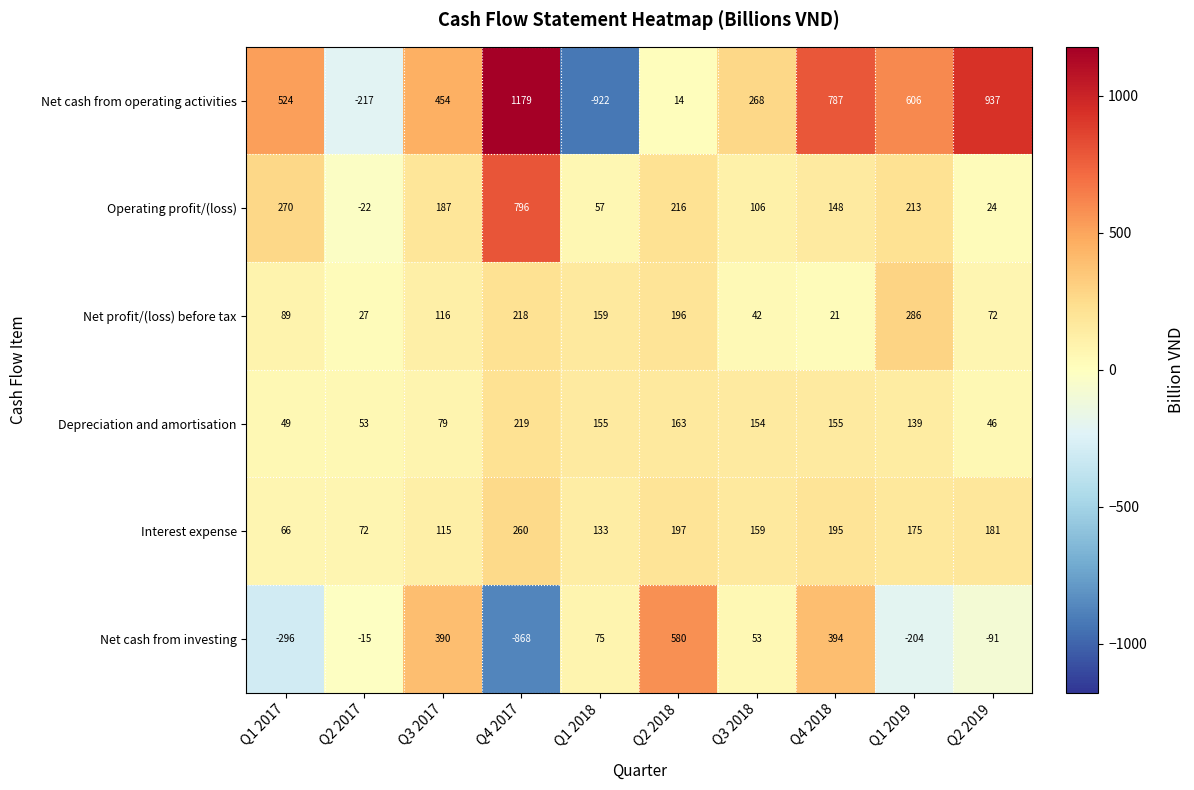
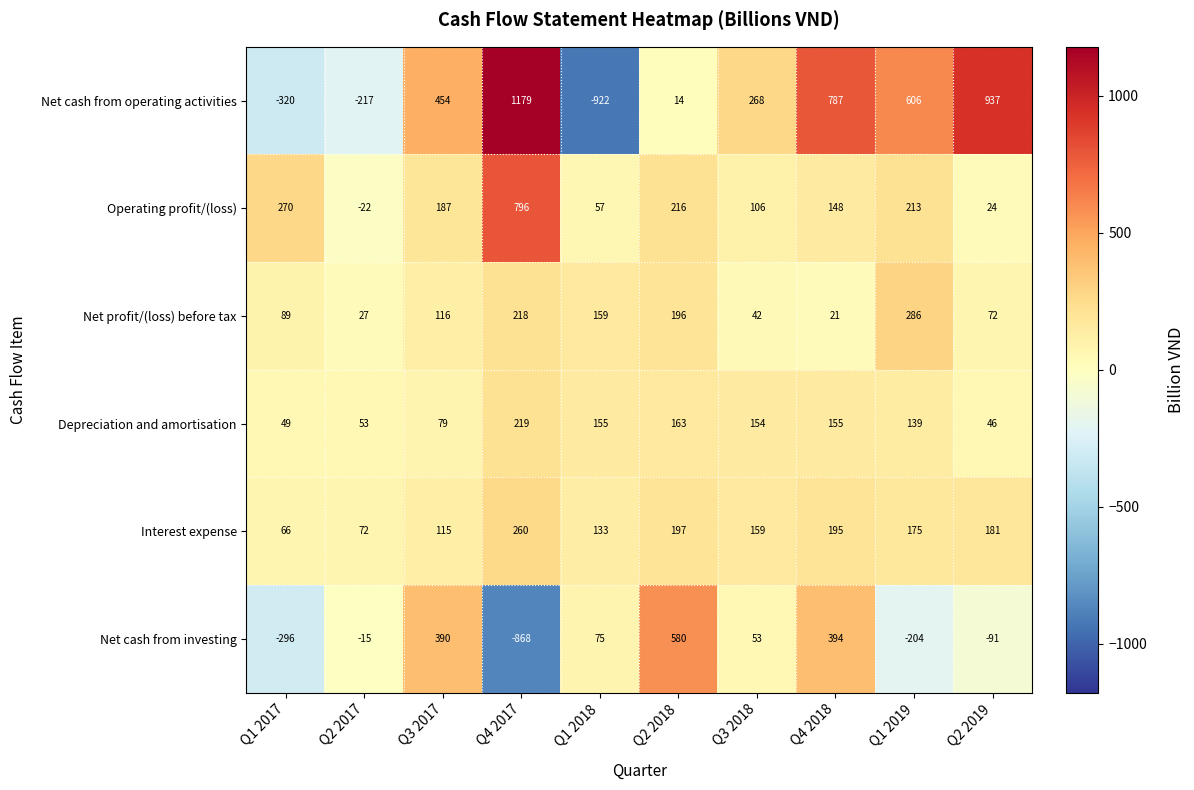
Net cash from operating activities, Q1 2017: 524 -> -320
